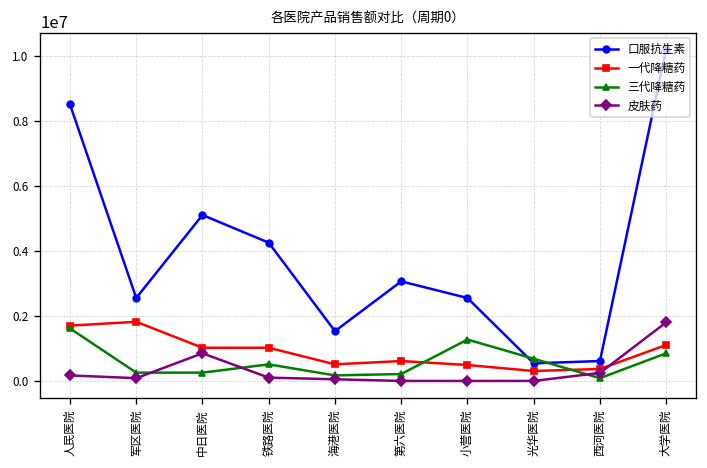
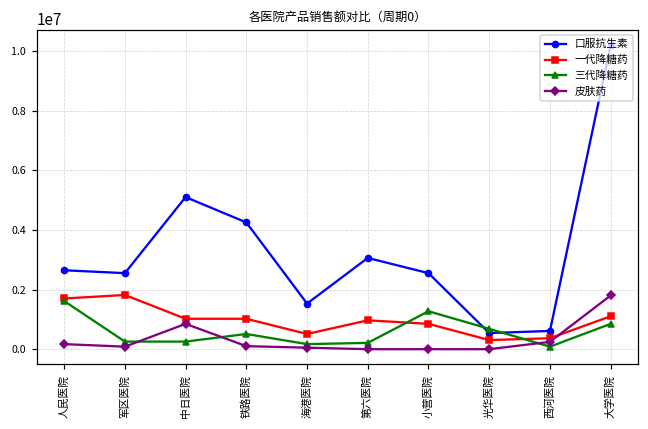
口服抗生素, 人民医院: 8500000 -> 2600000
一代降糖药, 第六医院: 600000 -> 1000000
一代降糖药, 小营医院: 500000 -> 900000
